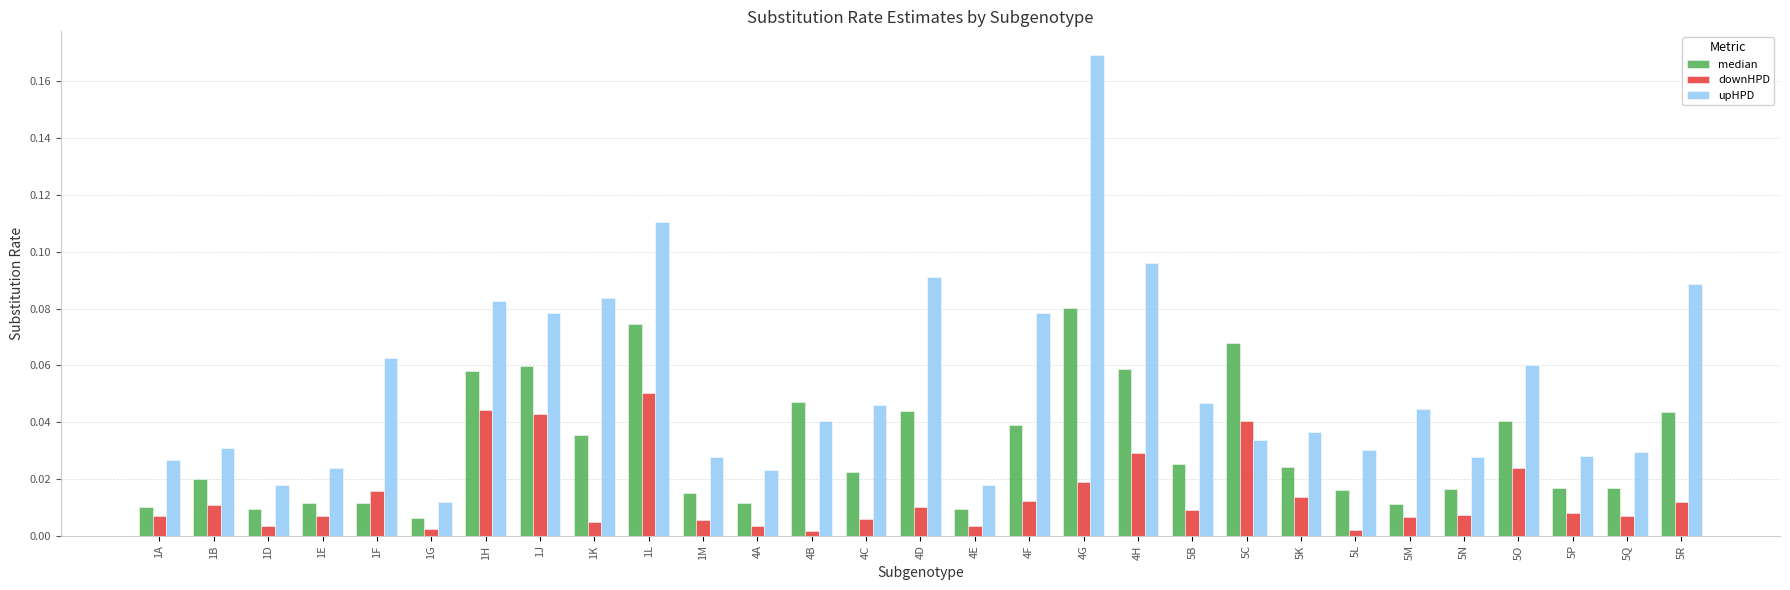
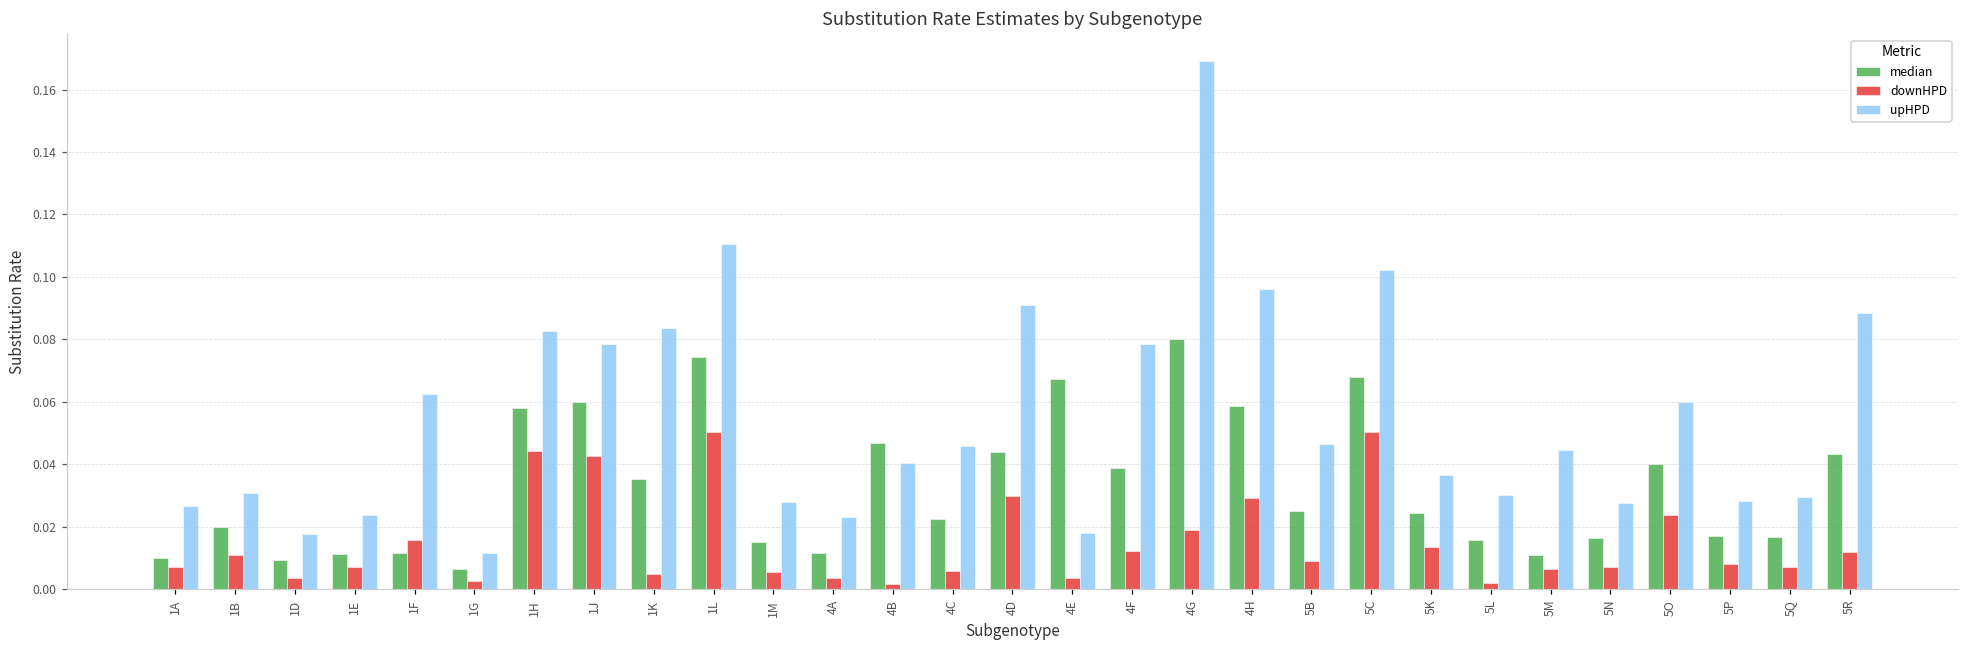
downHPD, 4D: 0.010 -> 0.030
median, 4E: 0.010 -> 0.067
downHPD, 5C: 0.041 -> 0.050
upHPD, 5C: 0.034 -> 0.102
